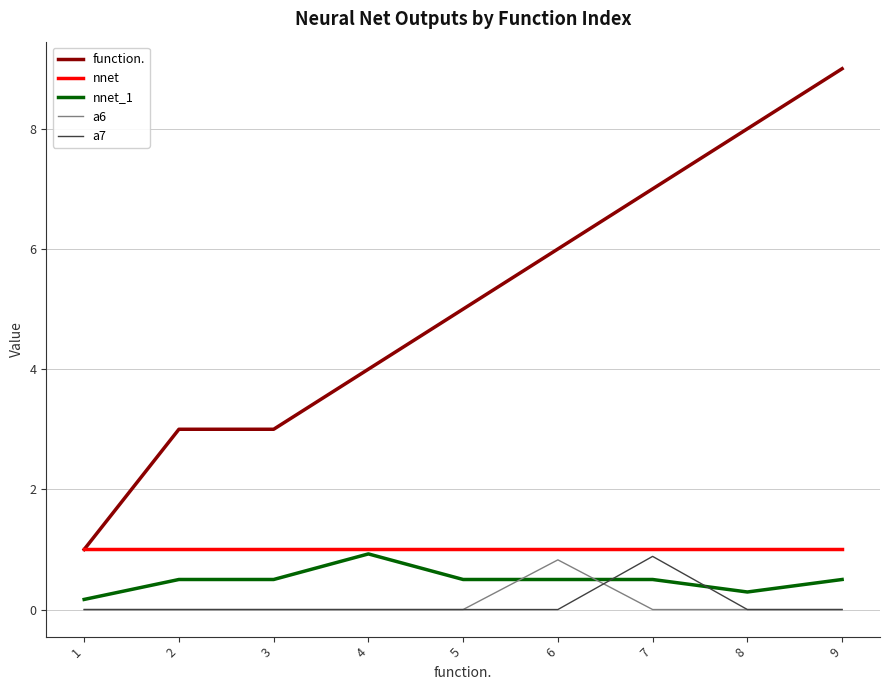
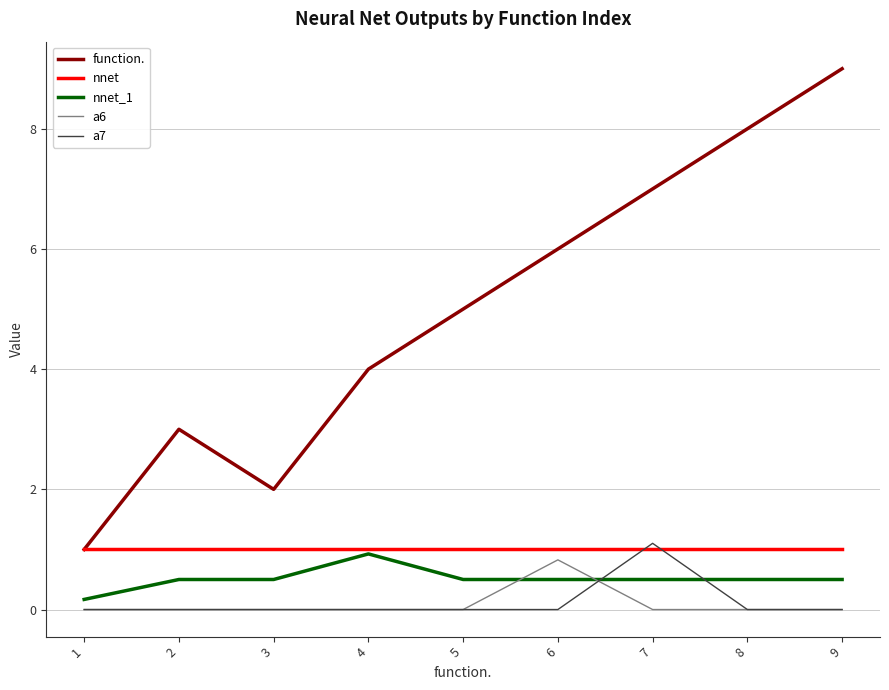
function., 3: 3 -> 2
a7, 7: 0.9 -> 1.1
nnet_1, 8: 0.3 -> 0.5
